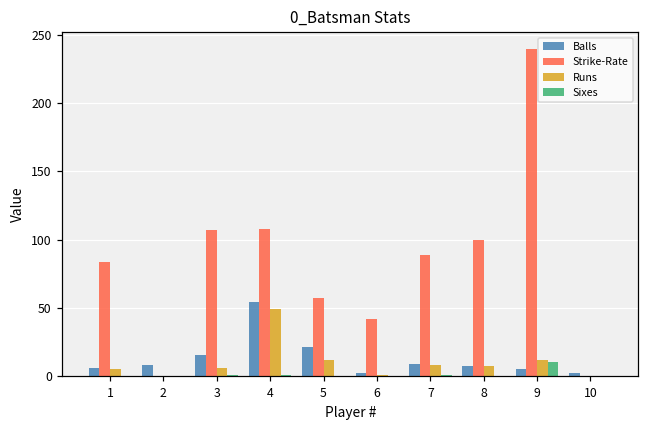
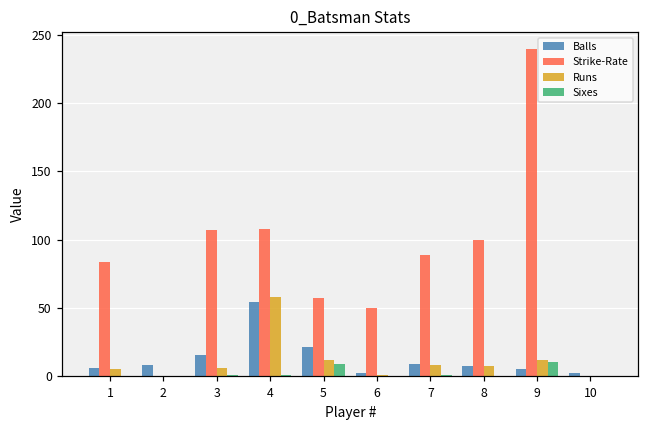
Runs, 4: 49 -> 58
Sixes, 5: 0 -> 9
Strike-Rate, 6: 42 -> 50
